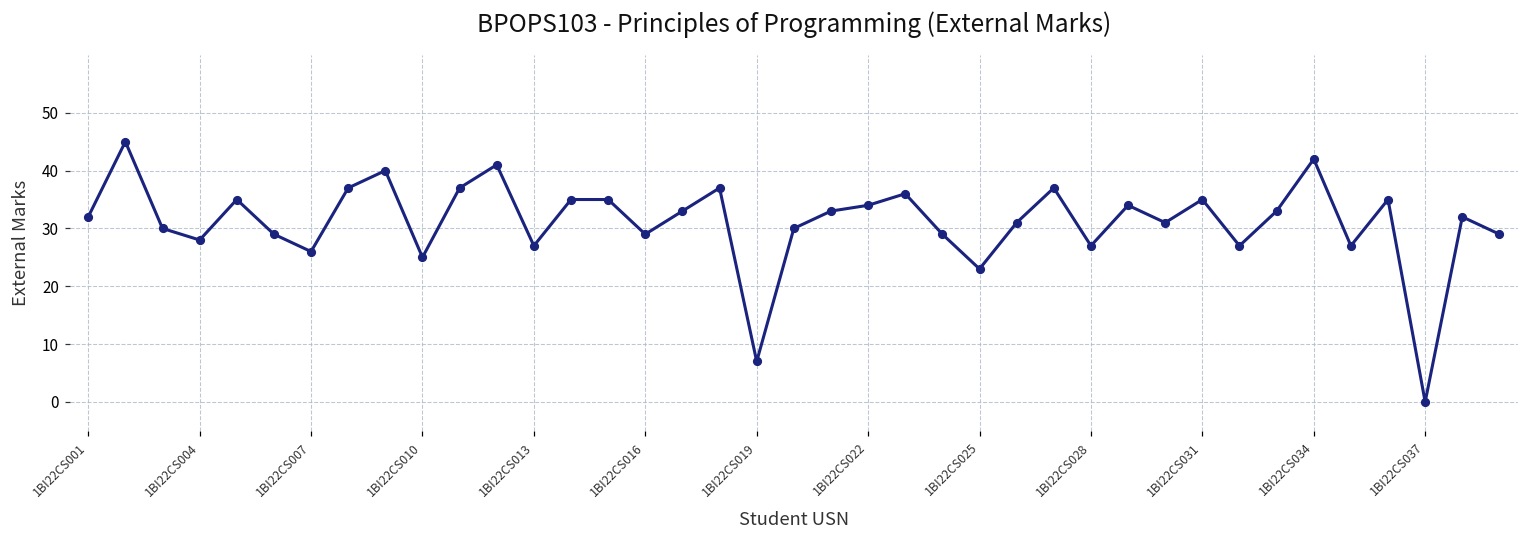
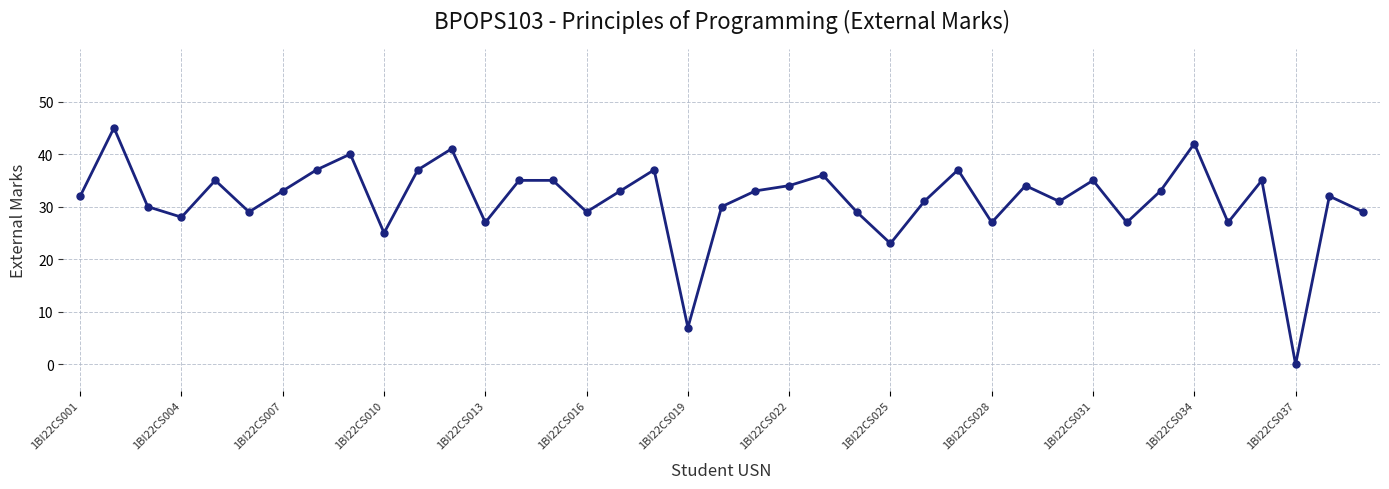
1BI22CS007: 26 -> 33
